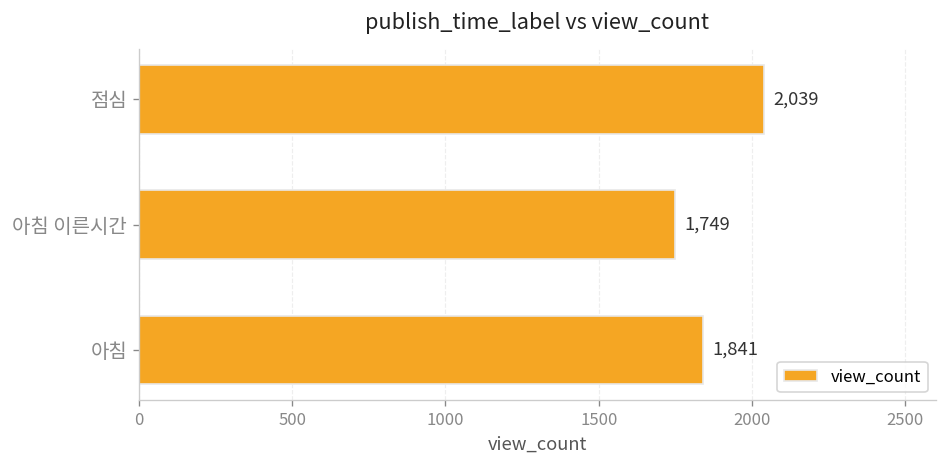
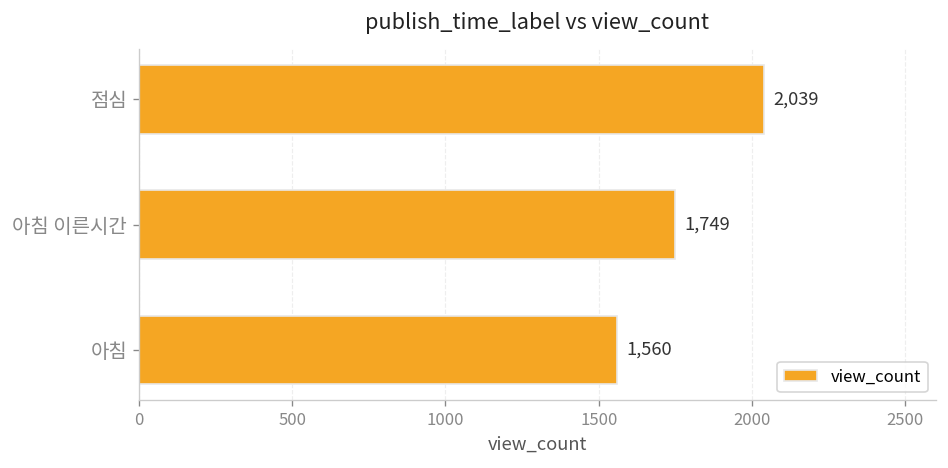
아침: 1,841 -> 1,560
